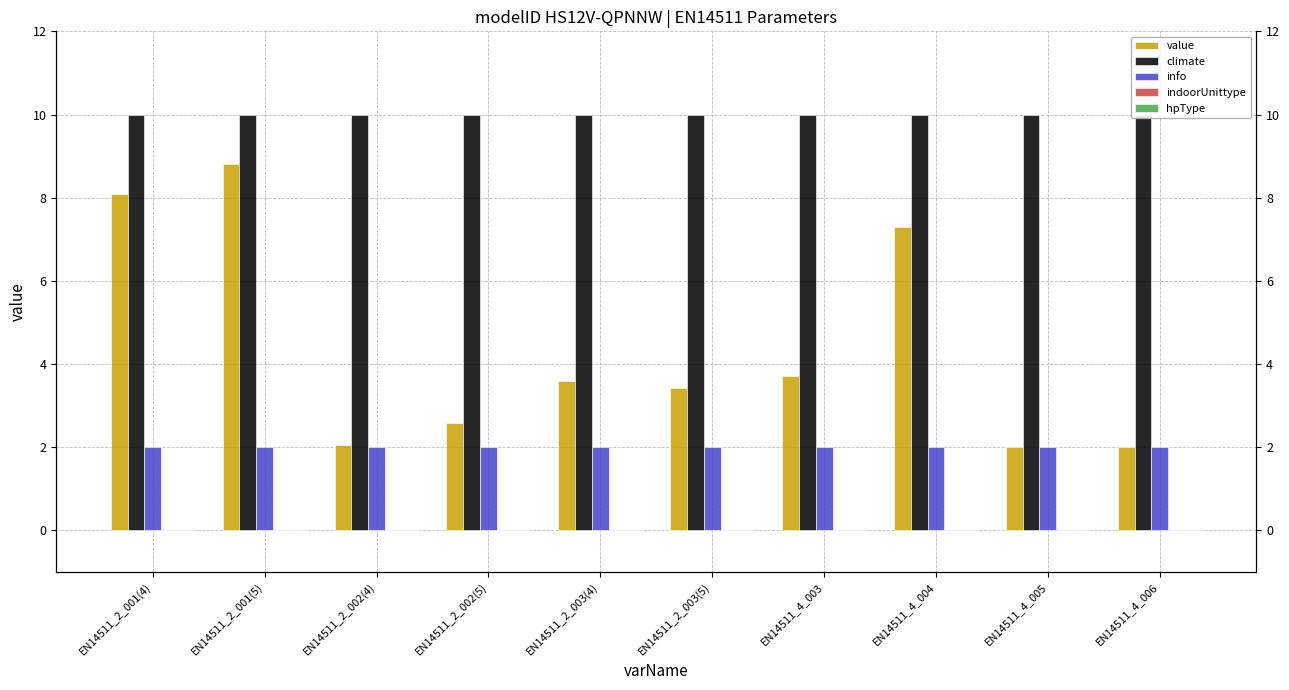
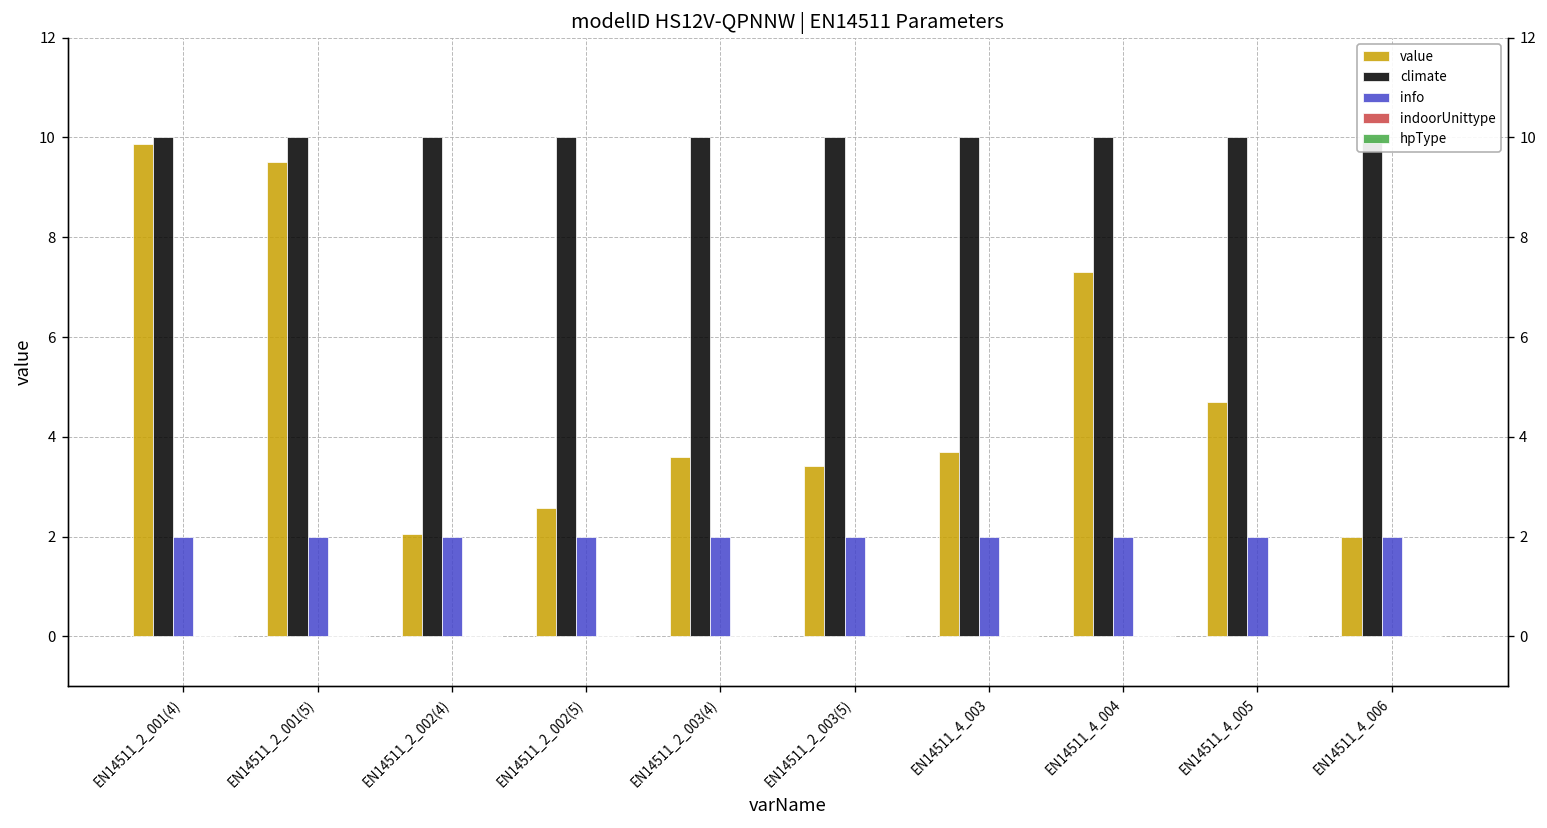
value, EN14511_2_001(4): 8.1 -> 9.9
value, EN14511_2_001(5): 8.8 -> 9.5
value, EN14511_4_005: 2.0 -> 4.7
